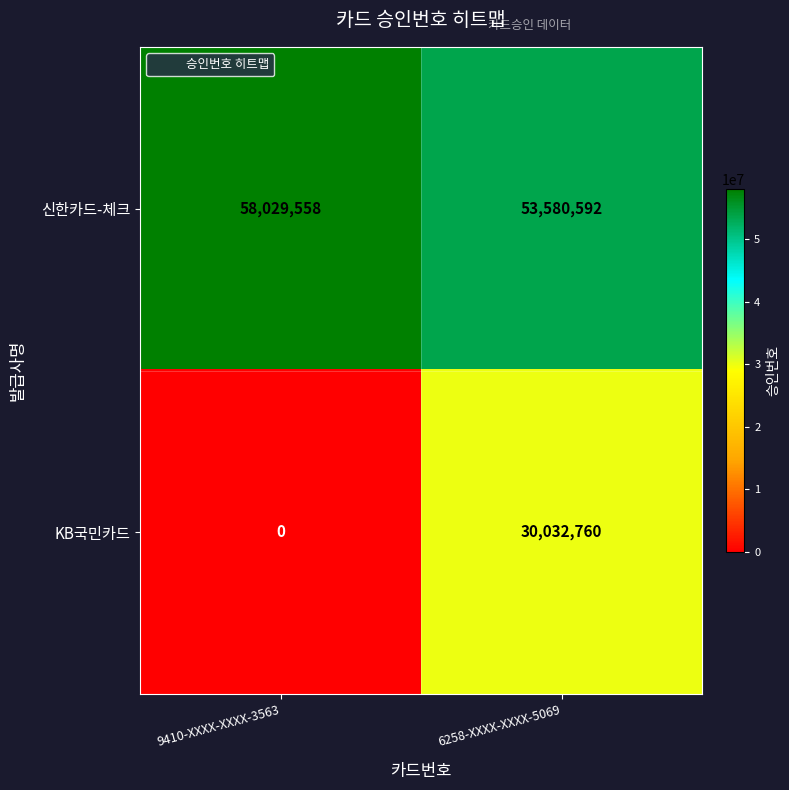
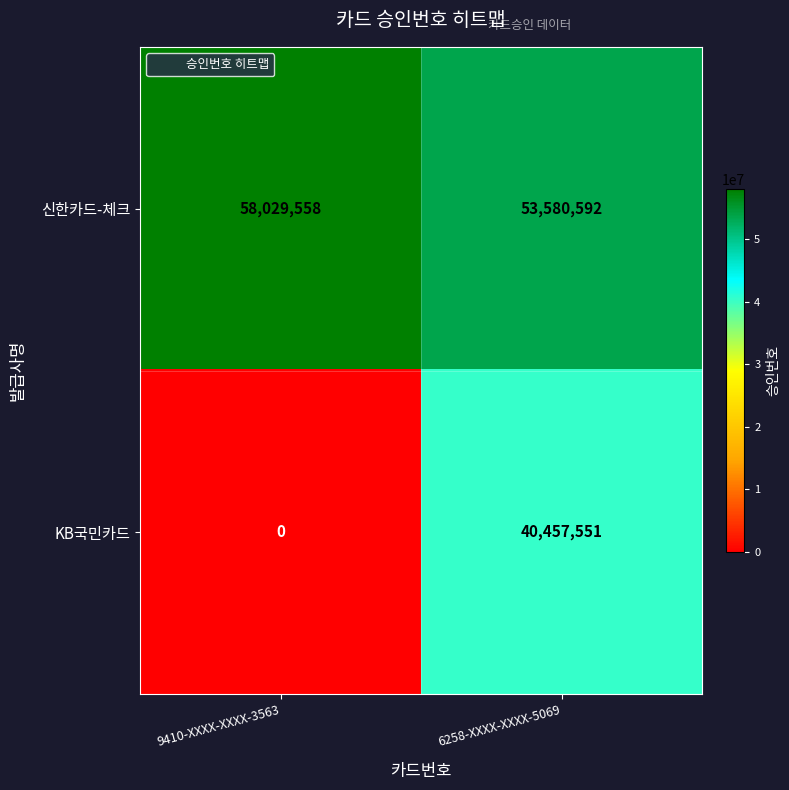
KB국민카드, 6258-XXXX-XXXX-5069: 30,032,760 -> 40,457,551
